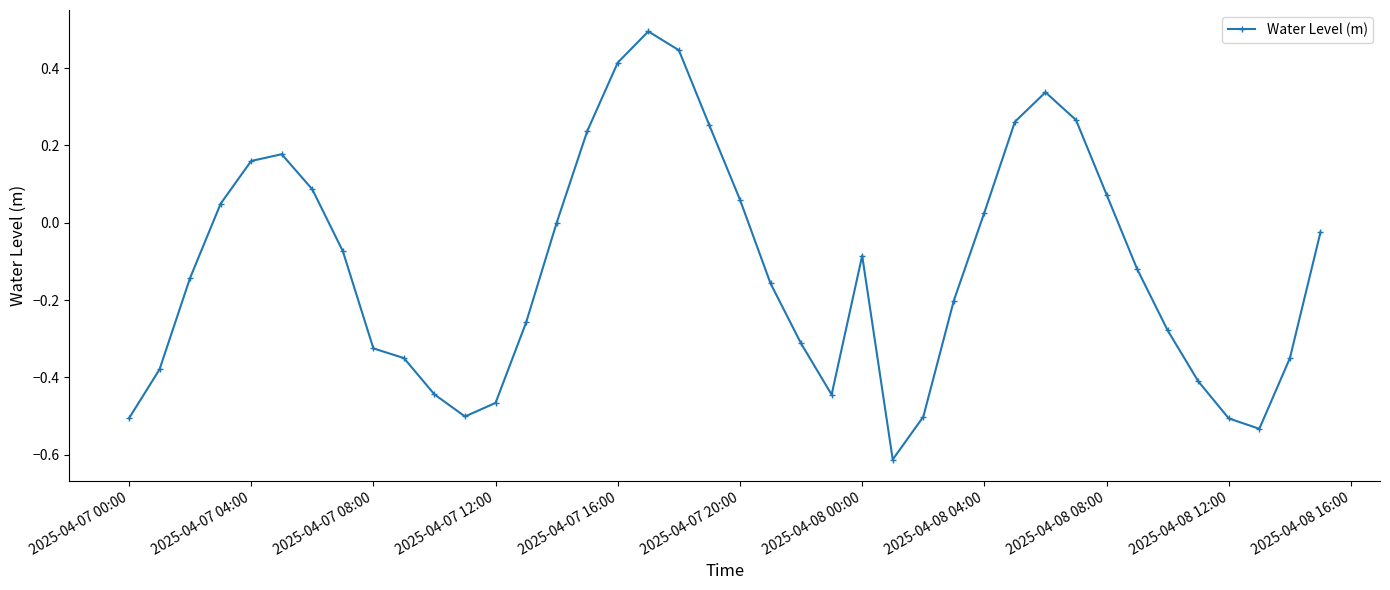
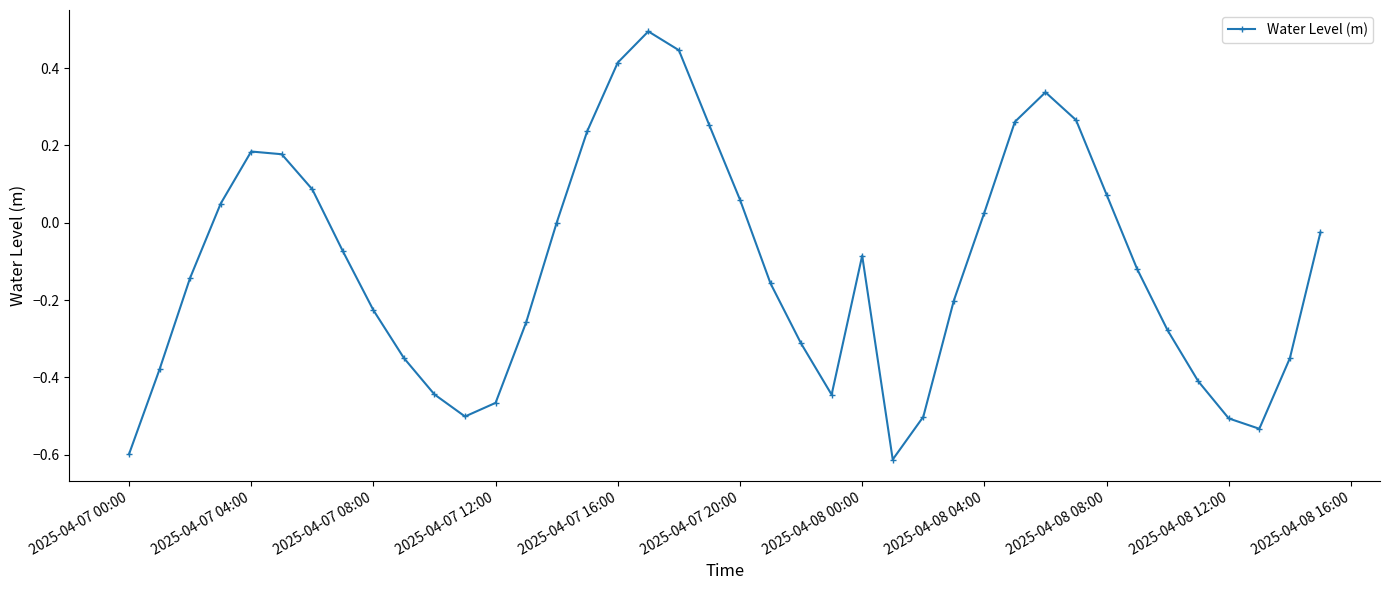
2025-04-07 00:00: -0.51 -> -0.60
2025-04-07 04:00: 0.16 -> 0.18
2025-04-07 08:00: -0.33 -> -0.23
